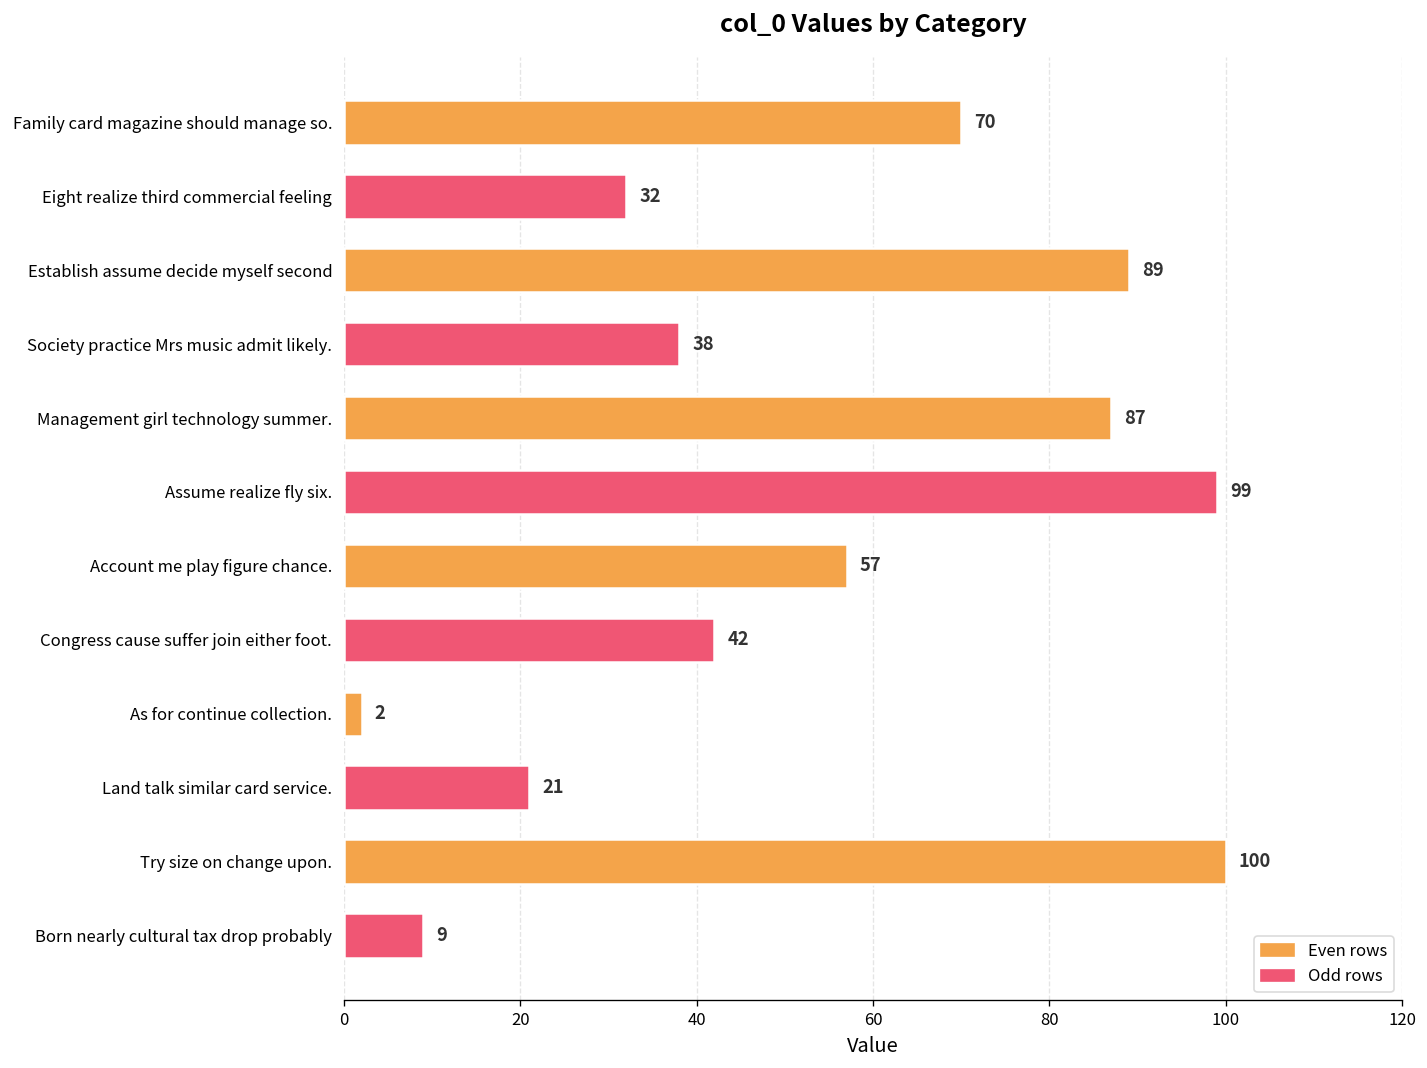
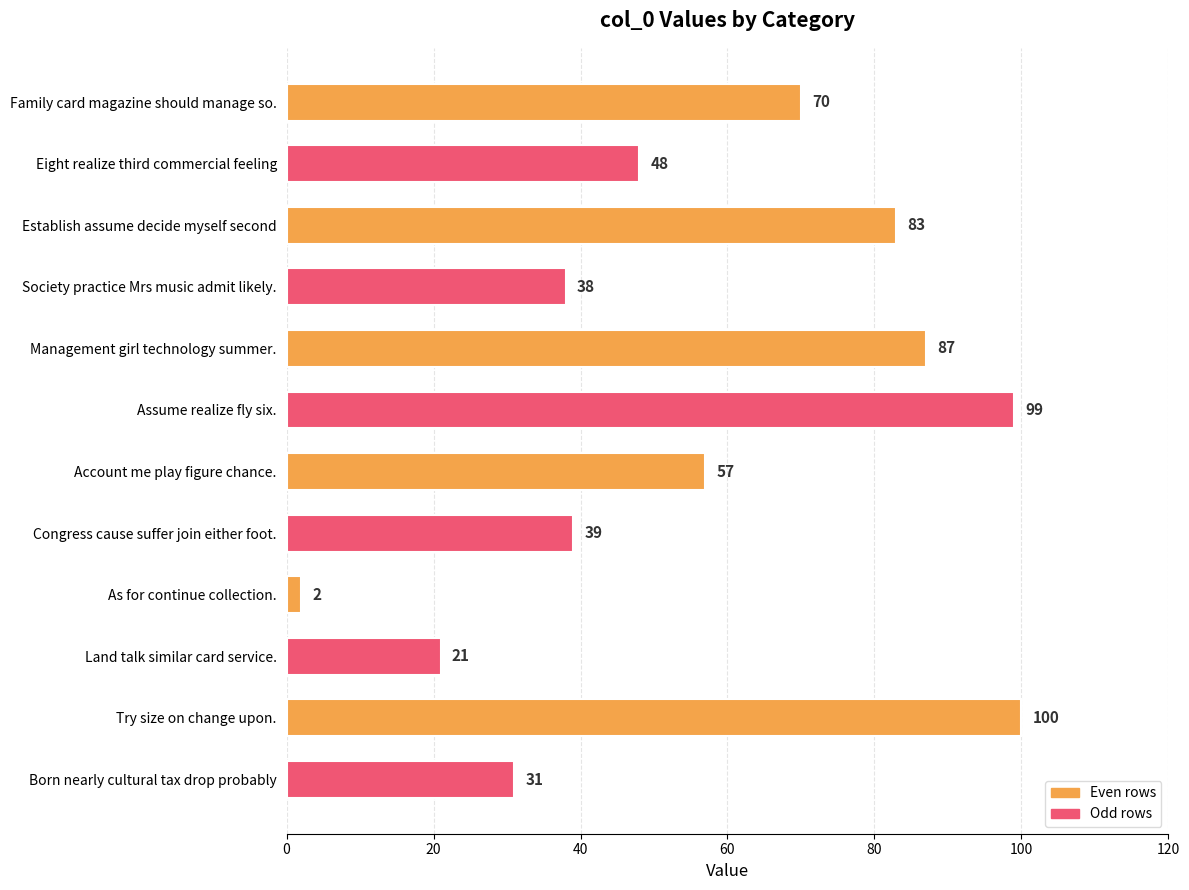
Eight realize third commercial feeling: 32 -> 48
Establish assume decide myself second: 89 -> 83
Congress cause suffer join either foot.: 42 -> 39
Born nearly cultural tax drop probably: 9 -> 31
